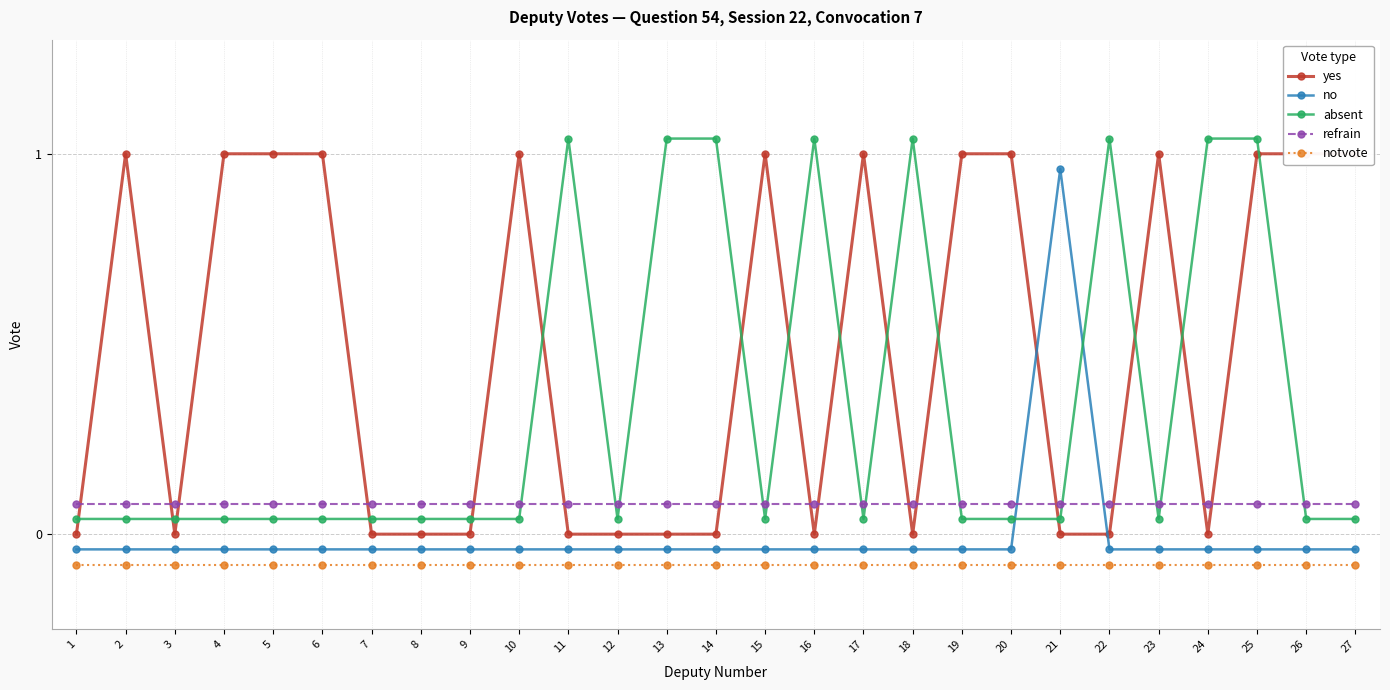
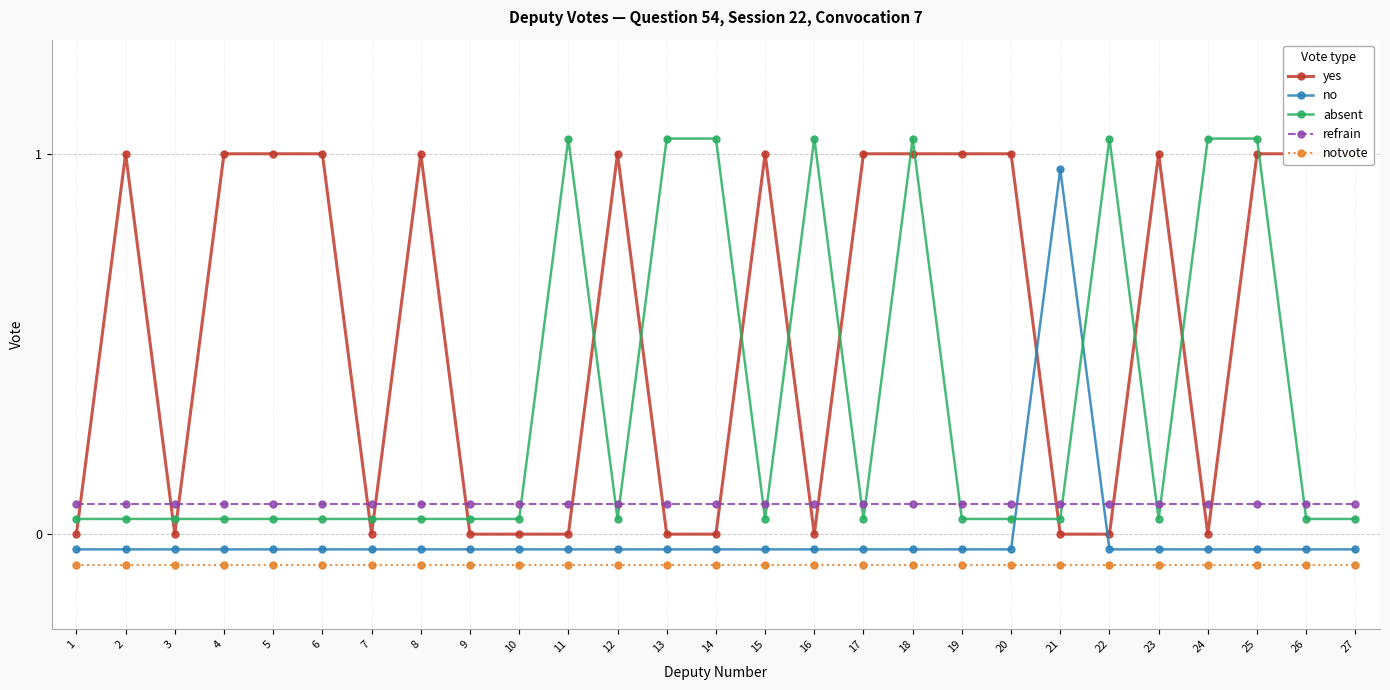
yes, 8: 0 -> 1
yes, 10: 1 -> 0
yes, 12: 0 -> 1
yes, 18: 0 -> 1
